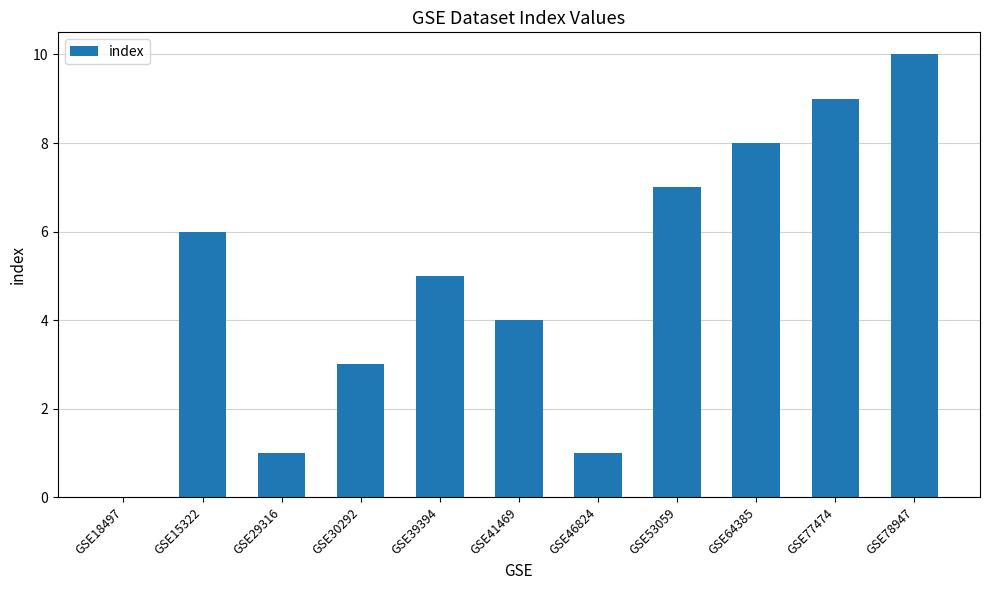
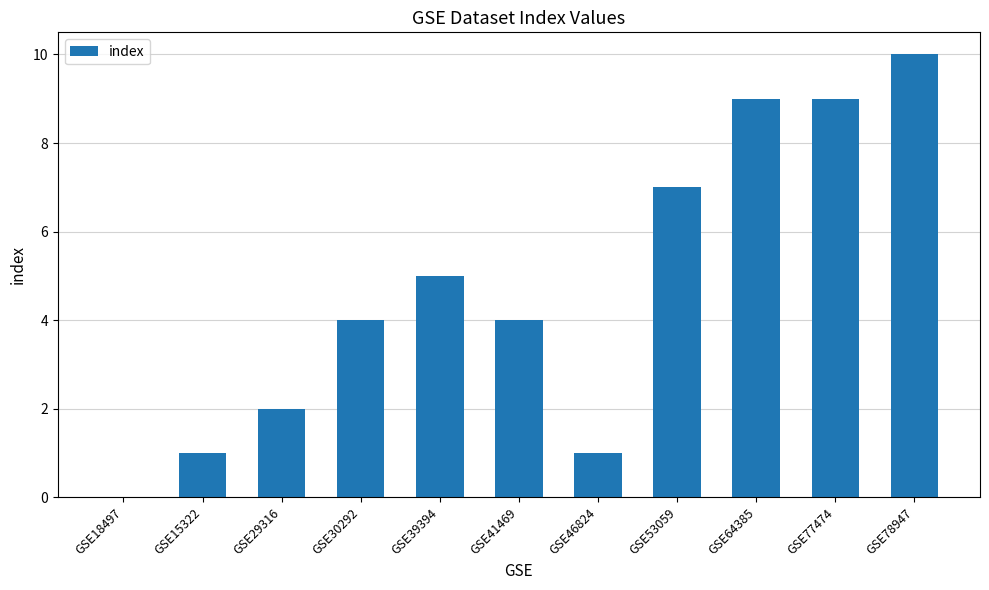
GSE15322: 6 -> 1
GSE29316: 1 -> 2
GSE30292: 3 -> 4
GSE64385: 8 -> 9
